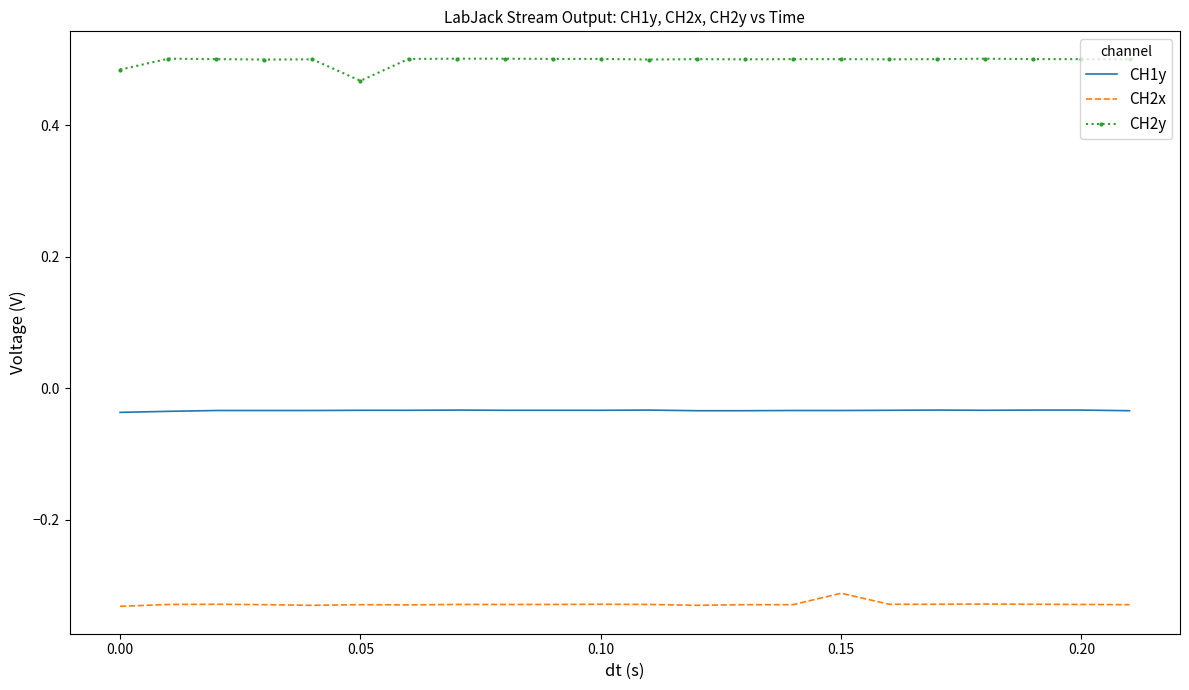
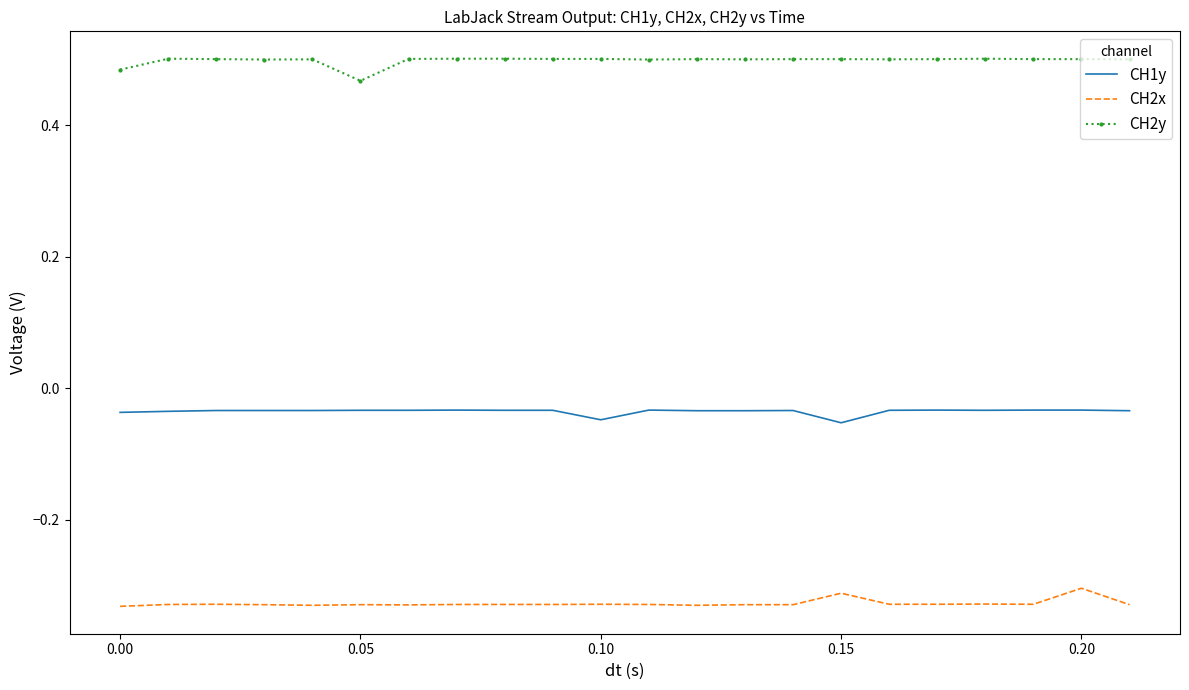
CH1y, 0.10: -0.03 -> -0.05
CH1y, 0.15: -0.03 -> -0.05
CH2x, 0.20: -0.33 -> -0.30
